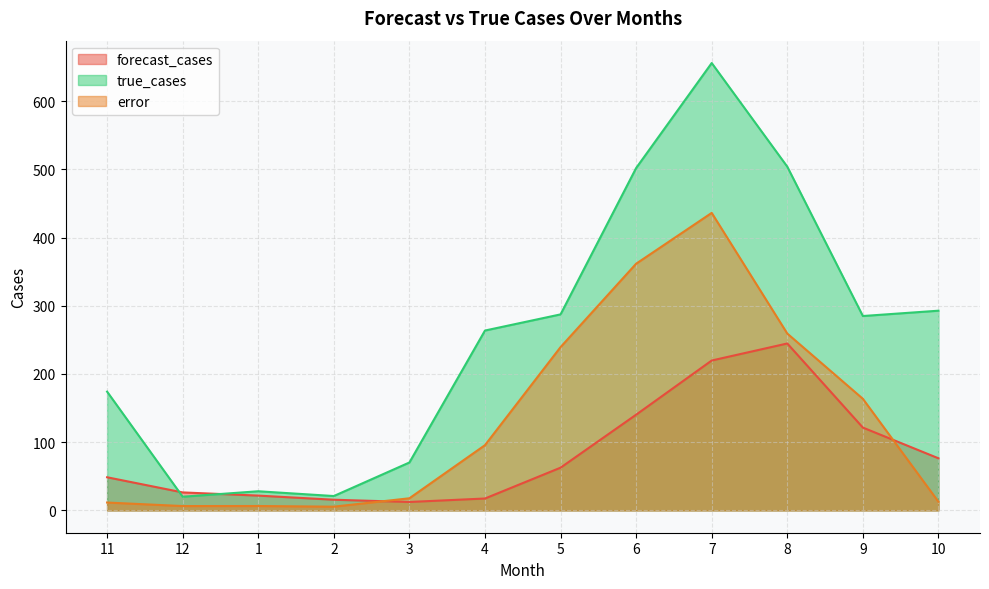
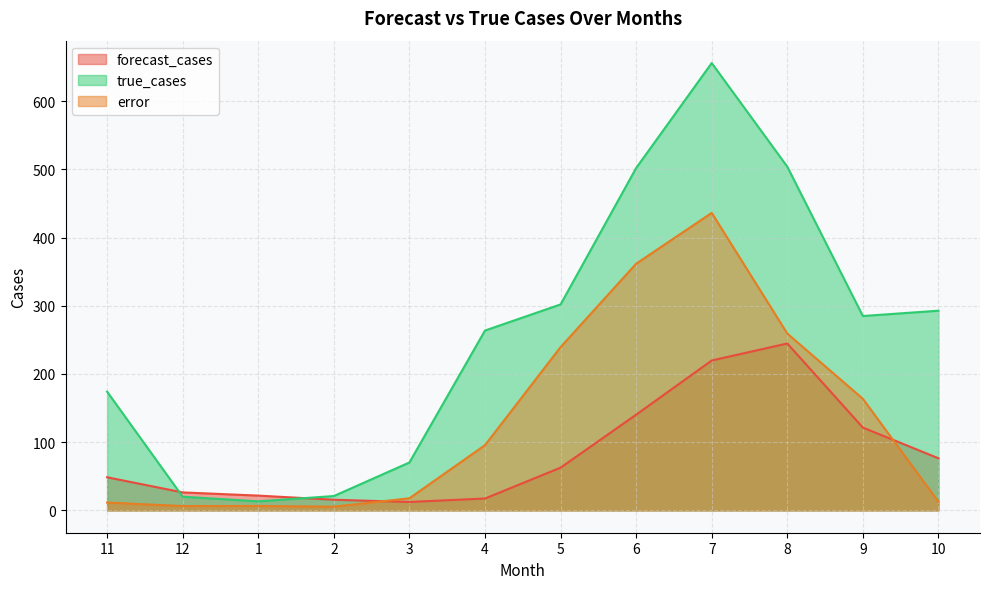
true_cases, 1: 30 -> 10
true_cases, 5: 290 -> 300
